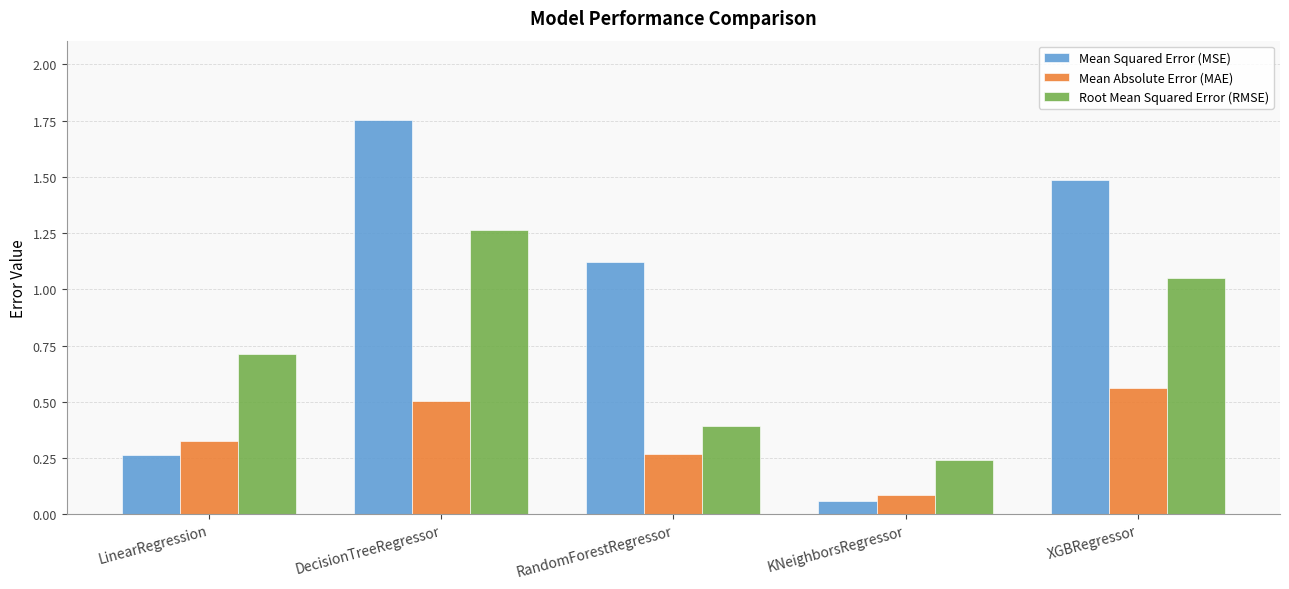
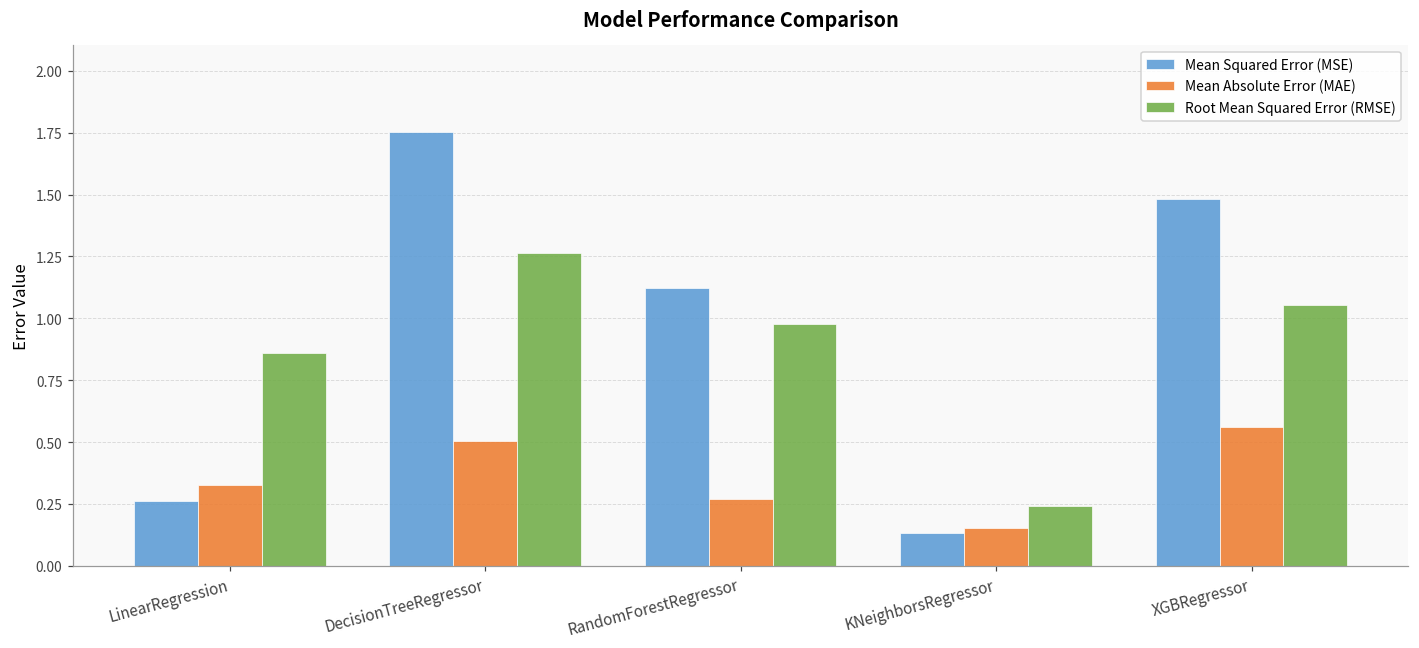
Root Mean Squared Error (RMSE), LinearRegression: 0.71 -> 0.86
Root Mean Squared Error (RMSE), RandomForestRegressor: 0.39 -> 0.98
Mean Squared Error (MSE), KNeighborsRegressor: 0.06 -> 0.13
Mean Absolute Error (MAE), KNeighborsRegressor: 0.09 -> 0.15
